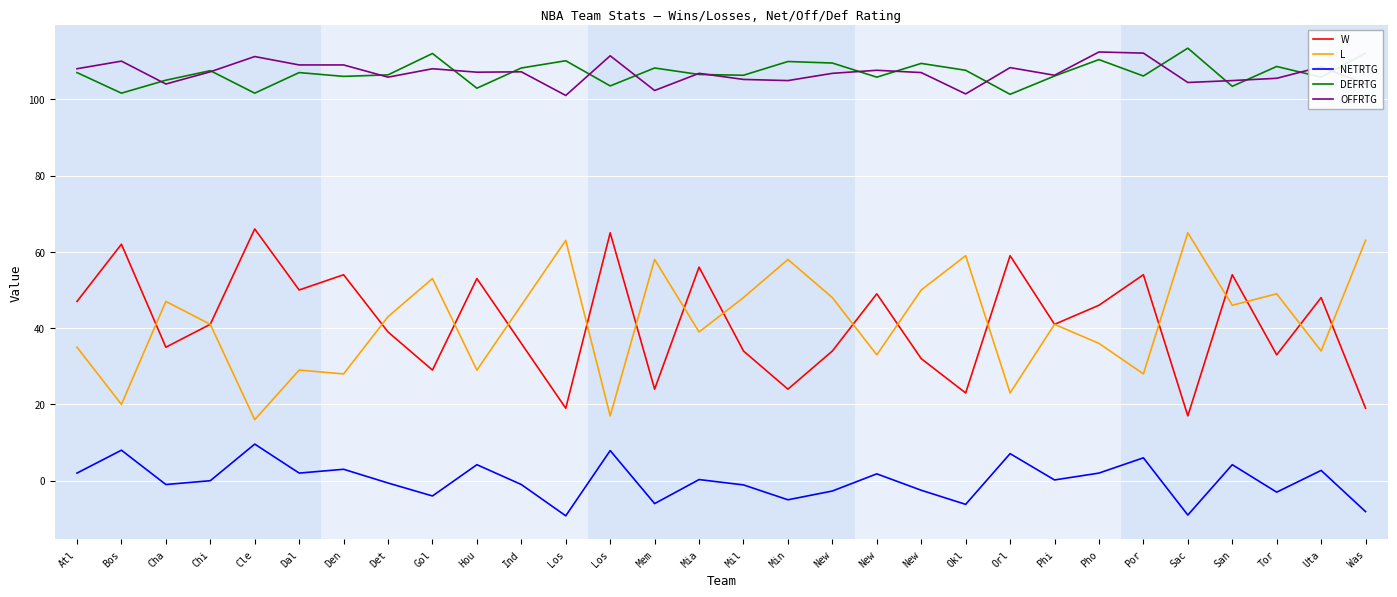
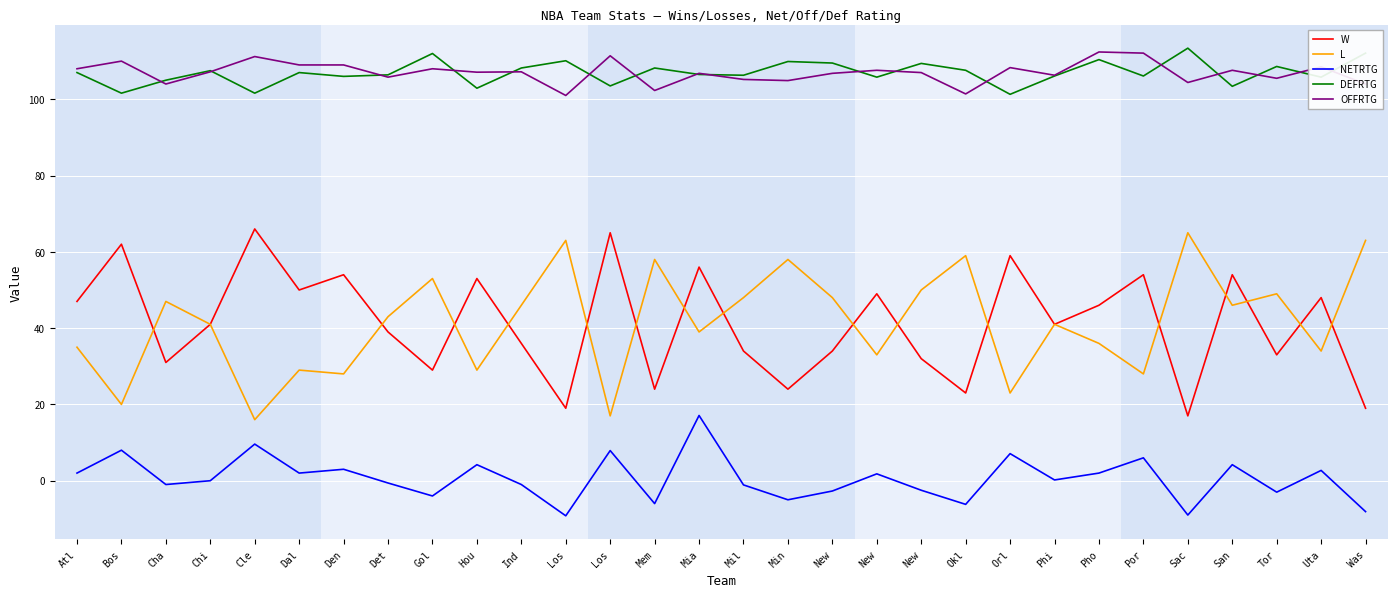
W, Cha: 35 -> 31
NETRTG, Mia: 0 -> 17
OFFRTG, San: 105 -> 108
